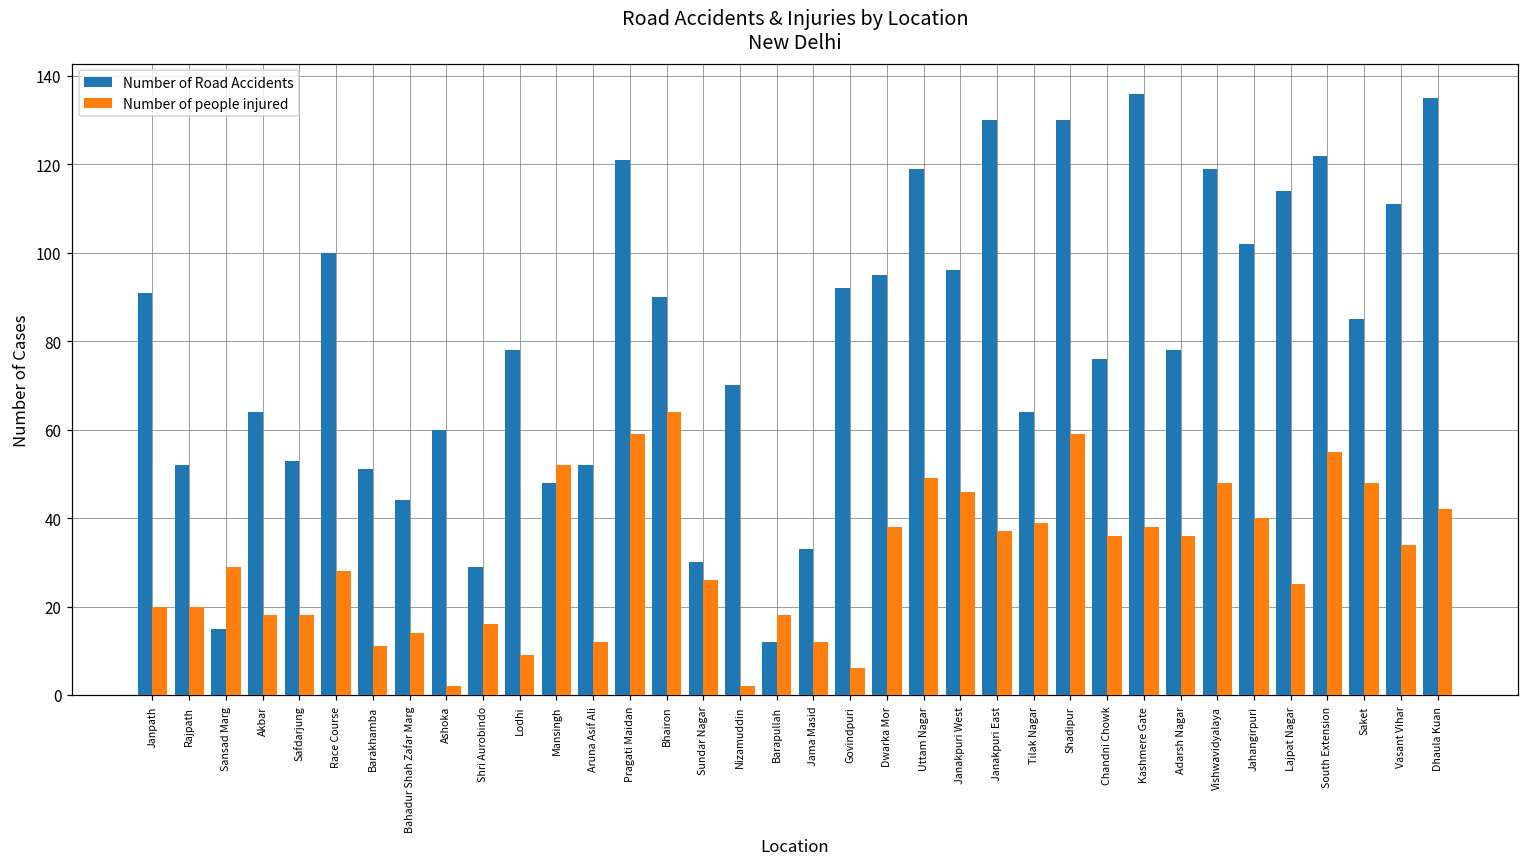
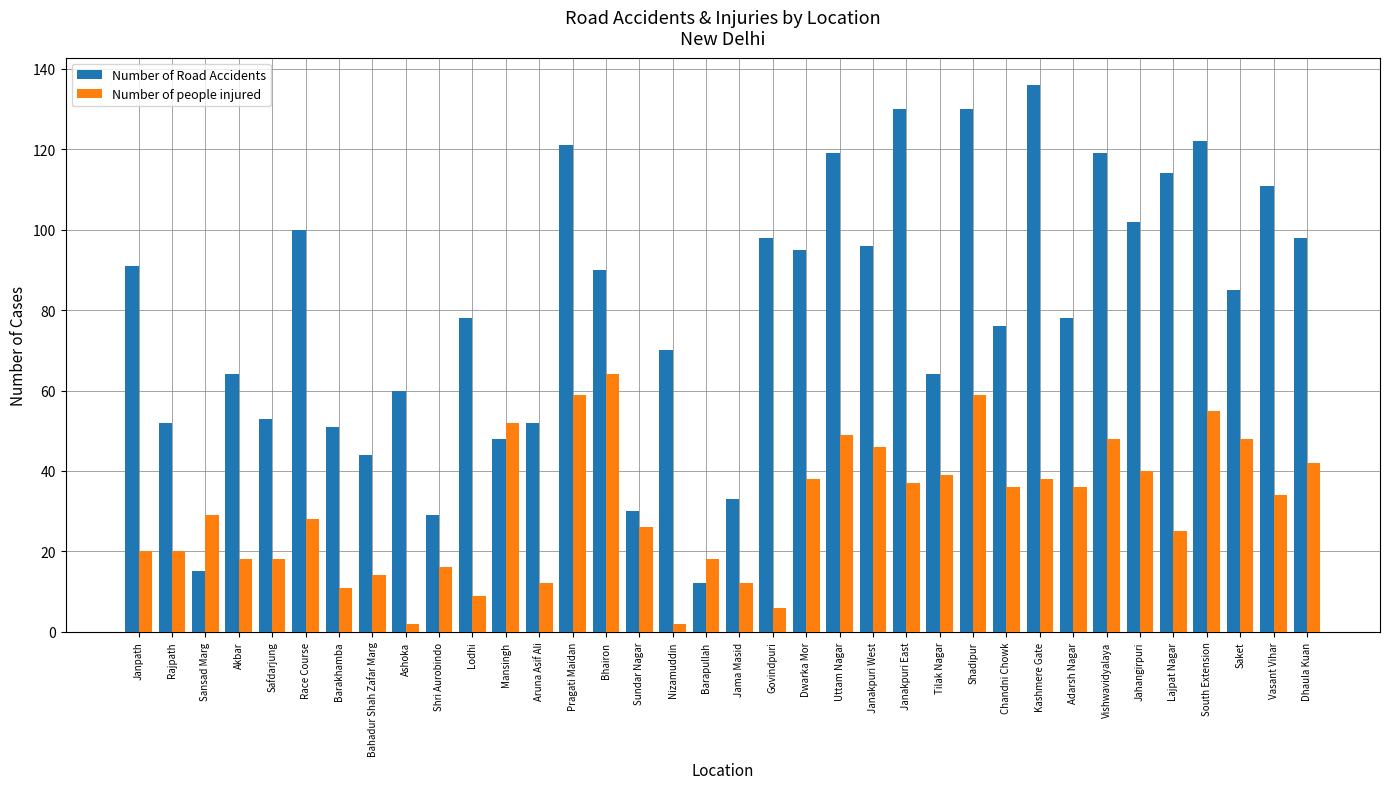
Number of Road Accidents, Govindpuri: 92 -> 98
Number of Road Accidents, Dhaula Kuan: 135 -> 98
